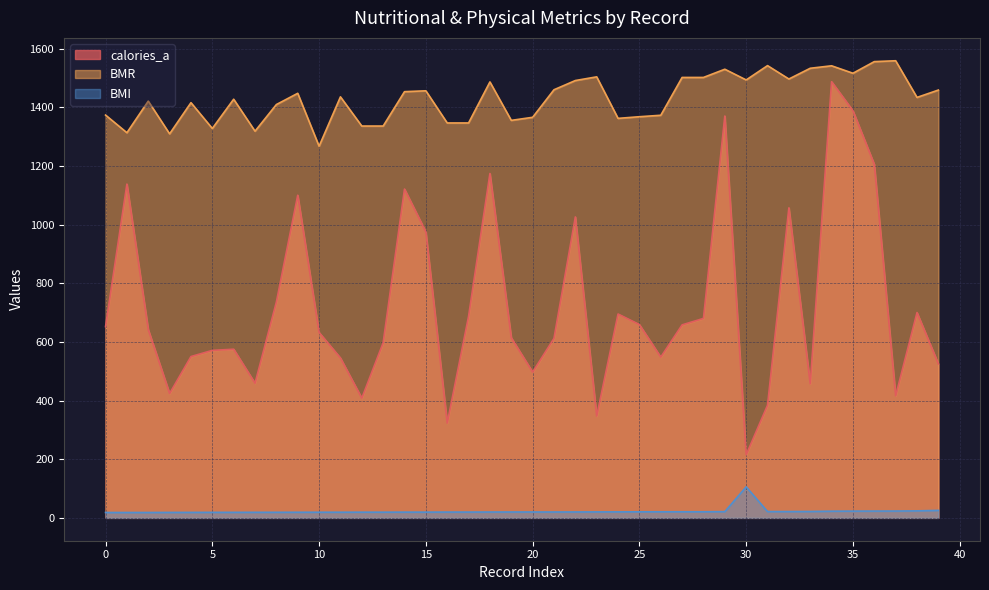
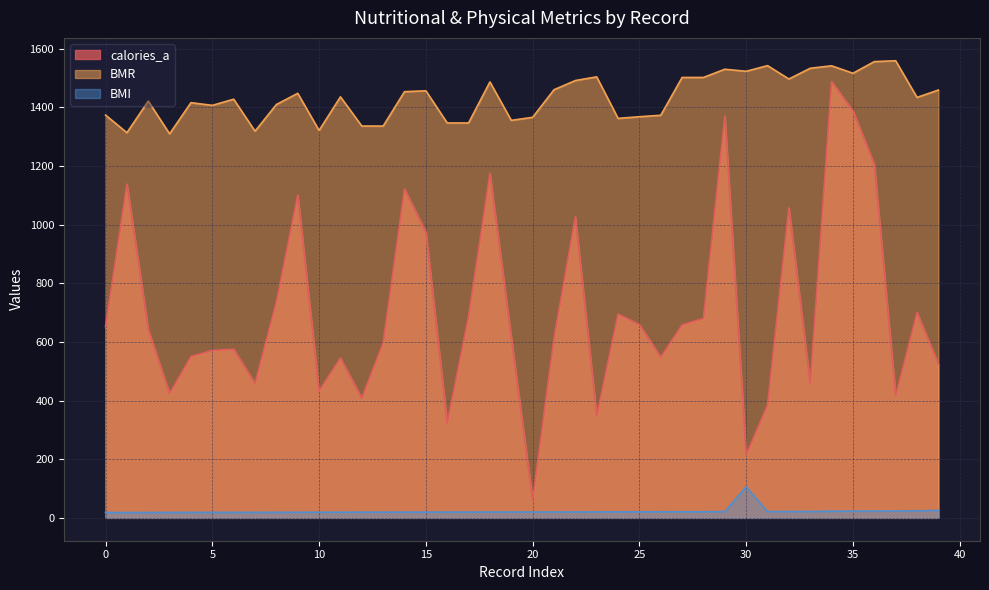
BMR, 5: 1330 -> 1410
calories_a, 10: 630 -> 430
BMR, 10: 1270 -> 1320
calories_a, 20: 500 -> 60
BMR, 30: 1490 -> 1520
